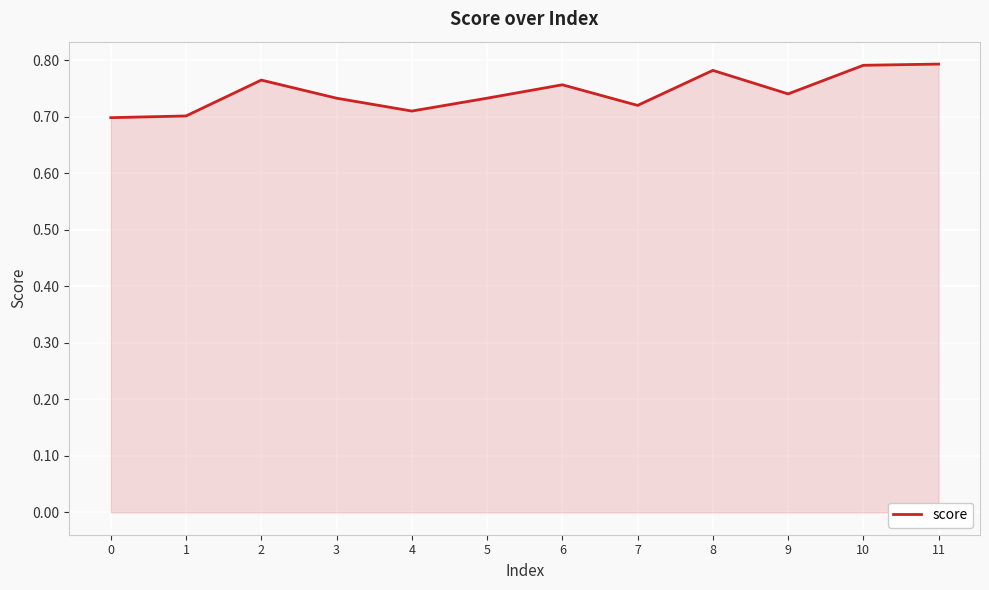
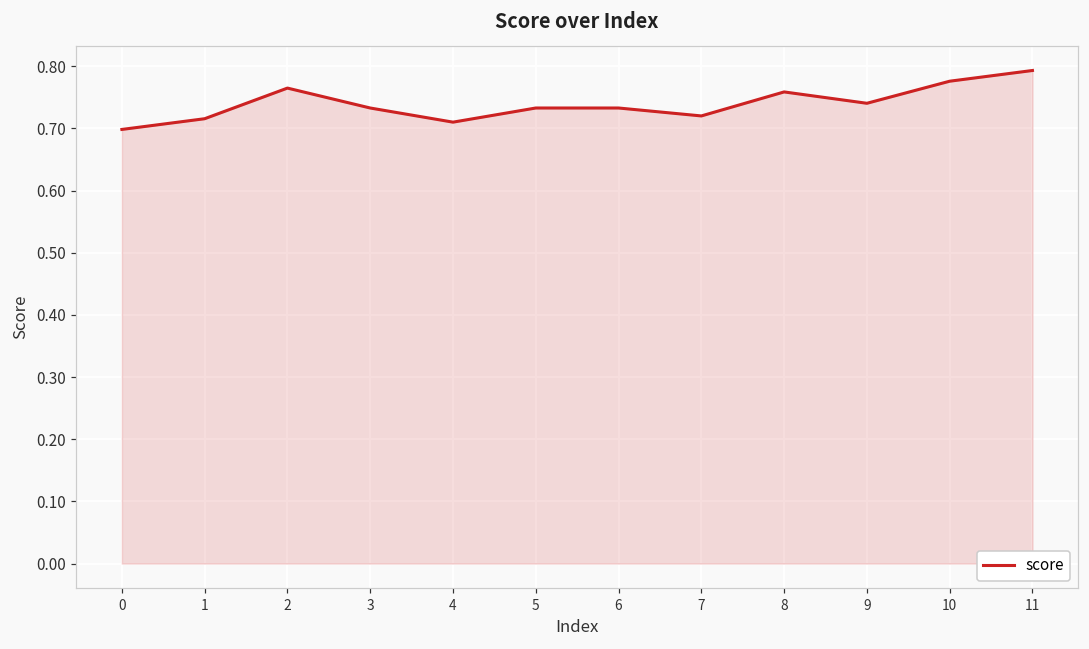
1: 0.70 -> 0.72
6: 0.76 -> 0.73
8: 0.78 -> 0.76
10: 0.79 -> 0.78
